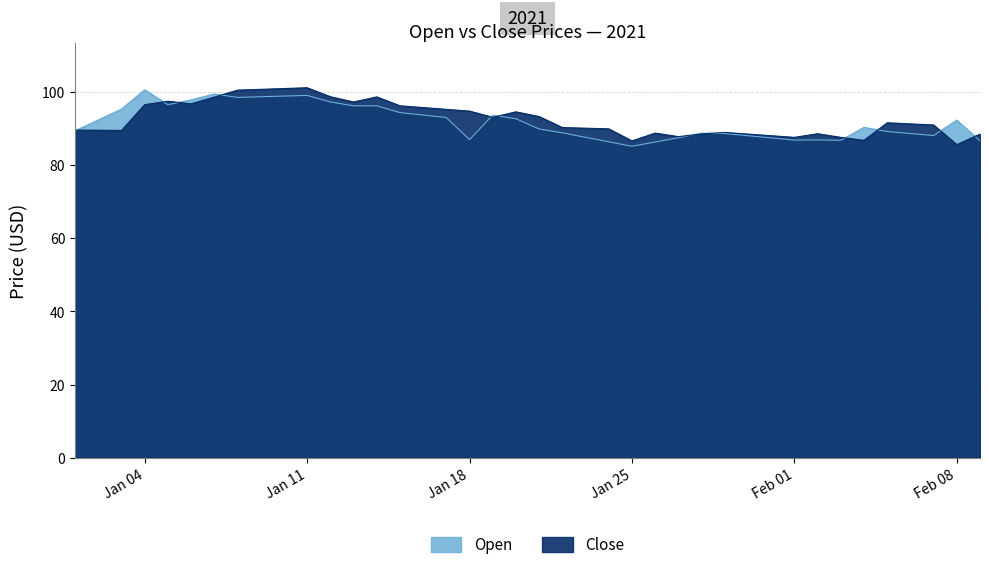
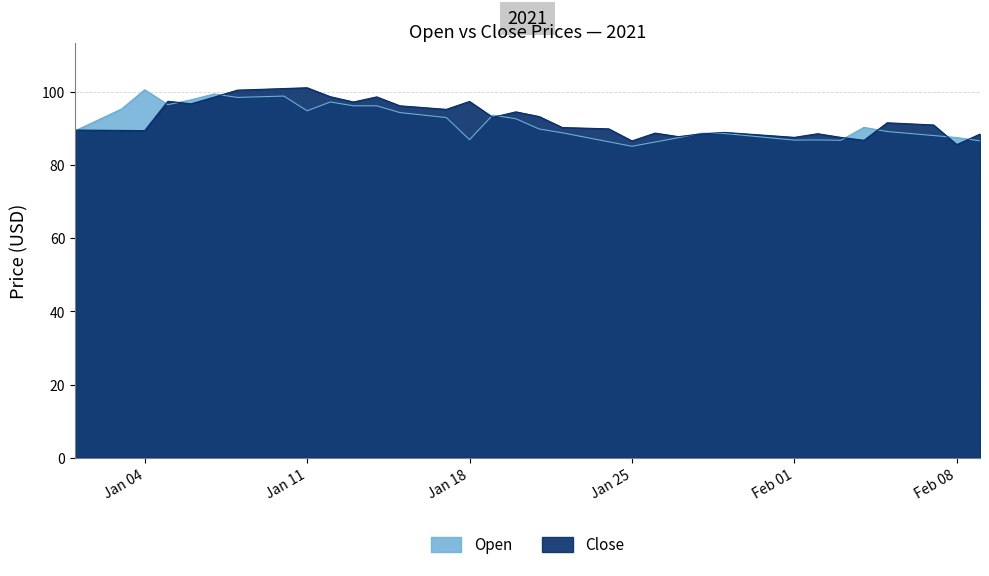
Close, Jan 04: 97 -> 89
Open, Jan 11: 99 -> 95
Close, Jan 18: 95 -> 97
Open, Feb 08: 92 -> 88
